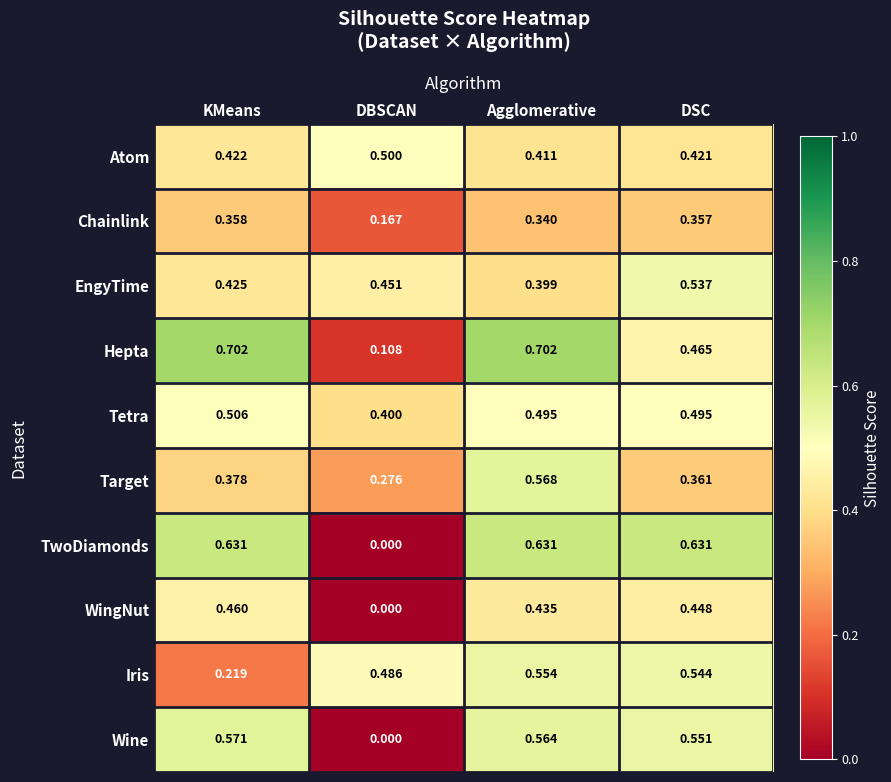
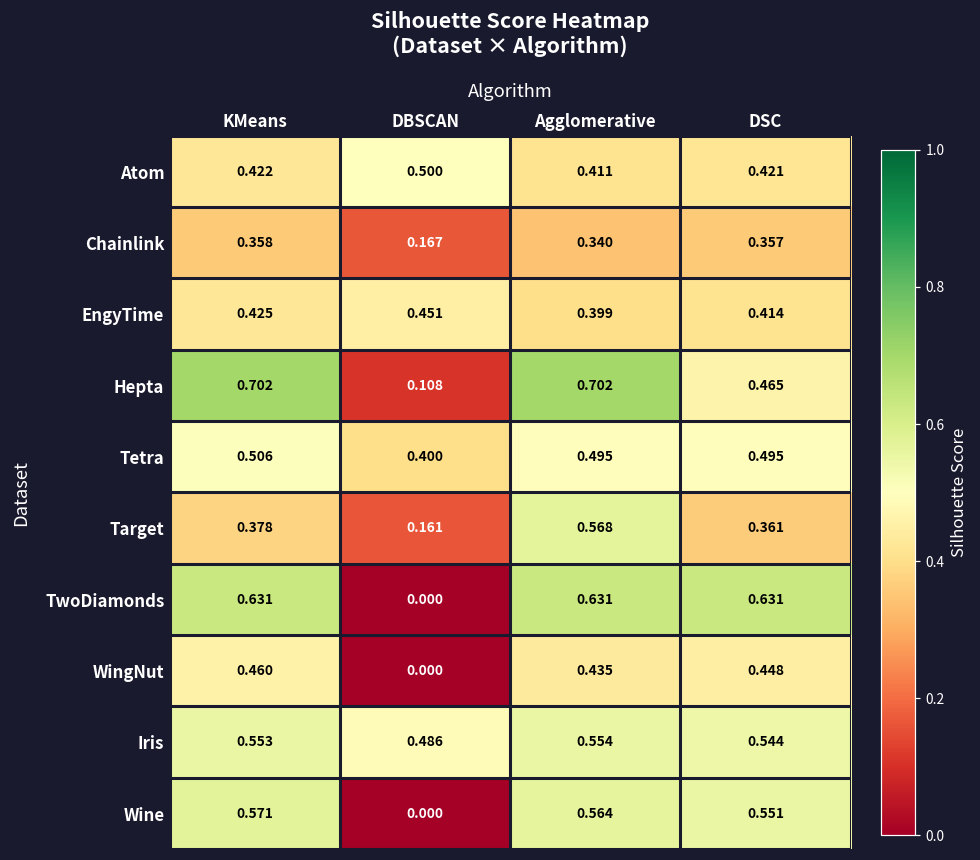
EngyTime, DSC: 0.537 -> 0.414
Target, DBSCAN: 0.276 -> 0.161
Iris, KMeans: 0.219 -> 0.553
